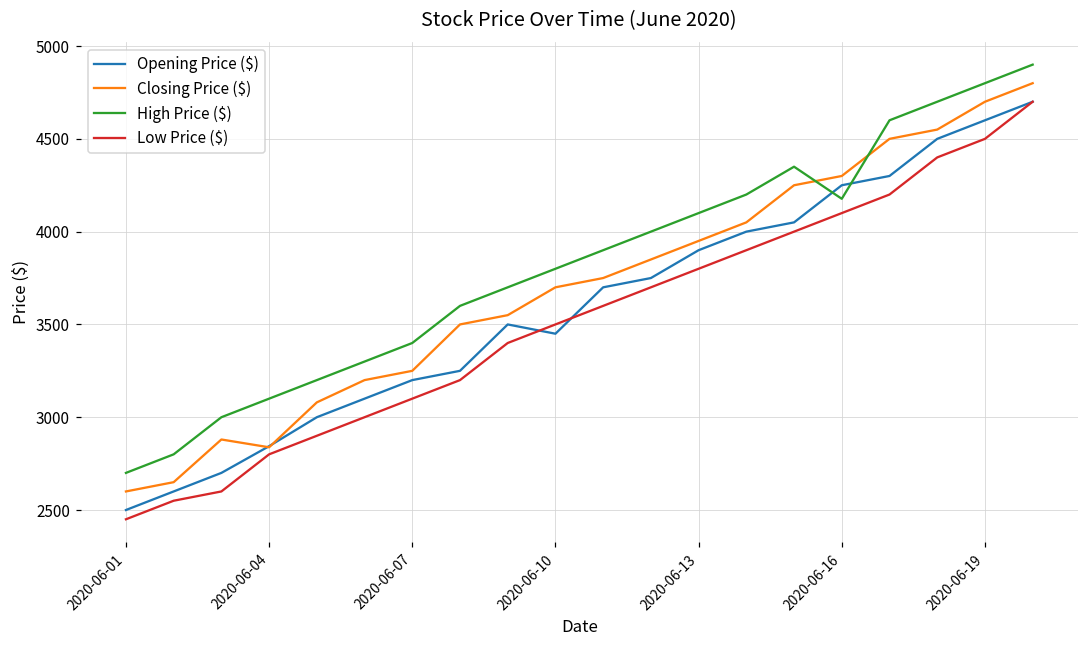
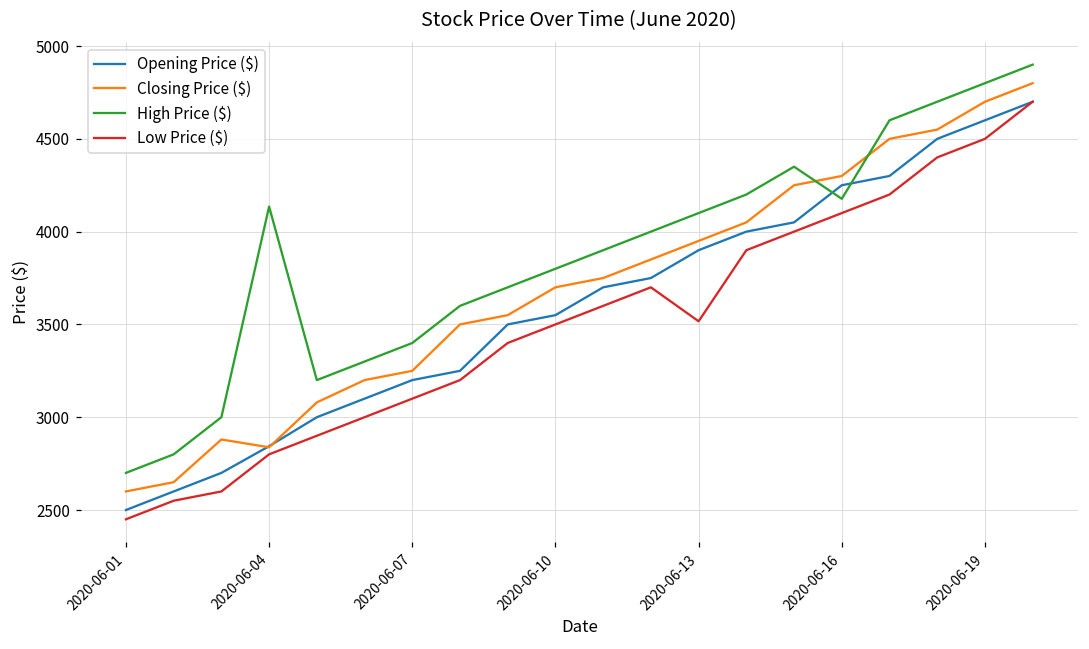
High Price ($), 2020-06-04: 3100 -> 4140
Opening Price ($), 2020-06-10: 3450 -> 3550
Low Price ($), 2020-06-13: 3800 -> 3520
